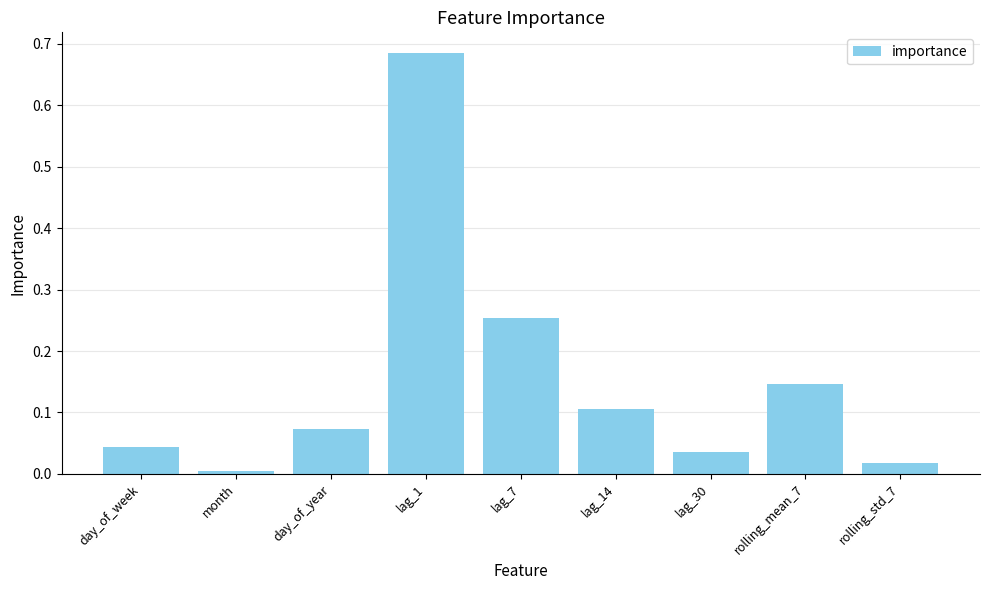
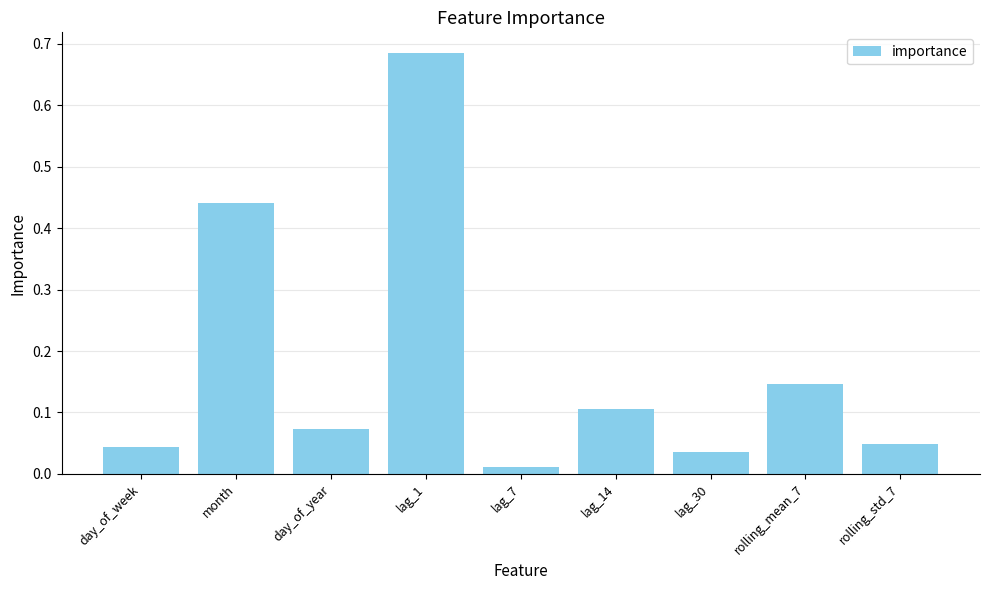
month: 0.00 -> 0.44
lag_7: 0.25 -> 0.01
rolling_std_7: 0.02 -> 0.05
